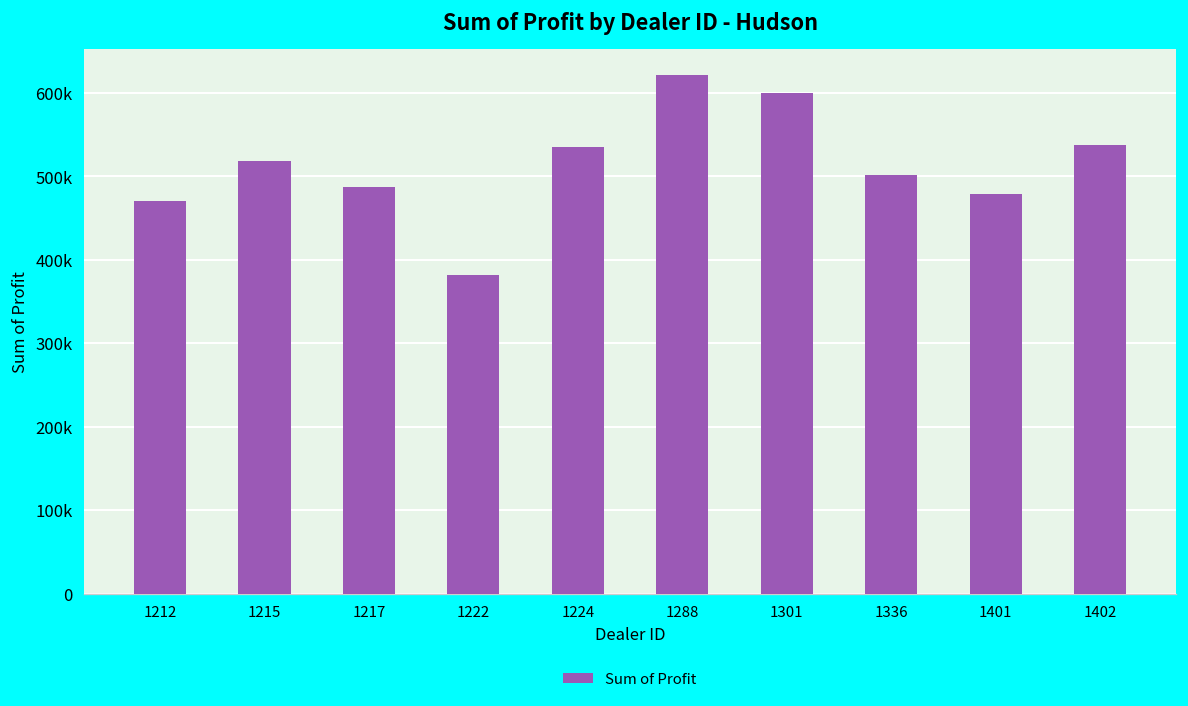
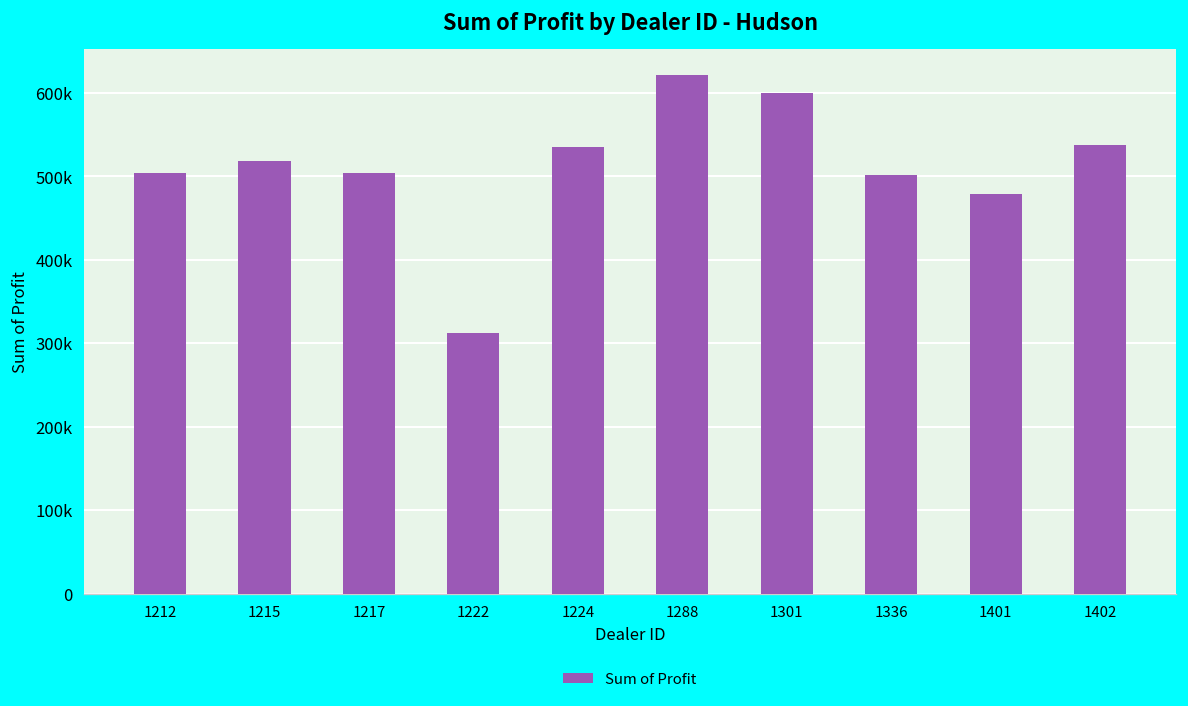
1212: 470000 -> 500000
1217: 490000 -> 500000
1222: 380000 -> 310000
